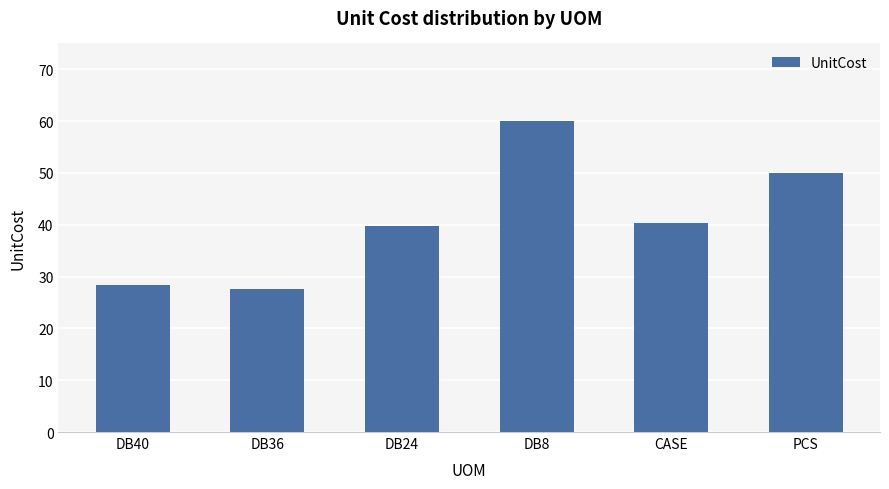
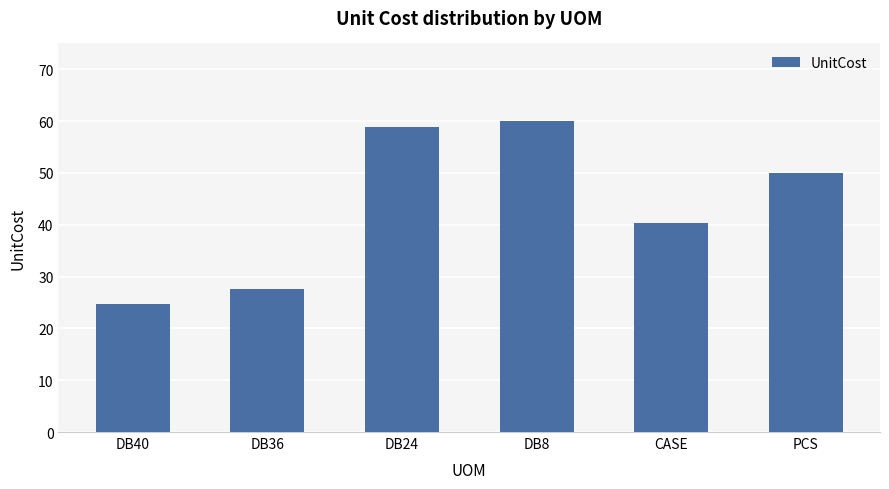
DB40: 28 -> 25
DB24: 40 -> 59
